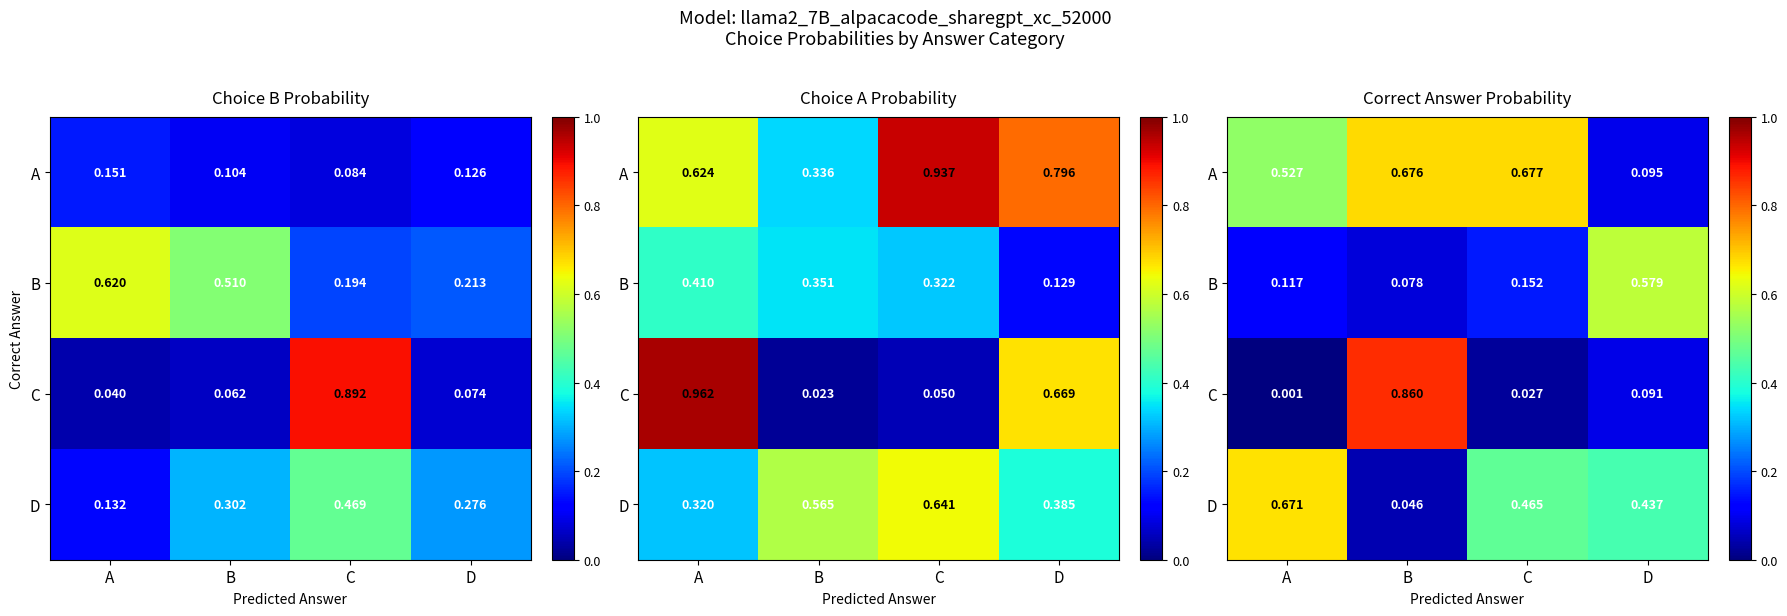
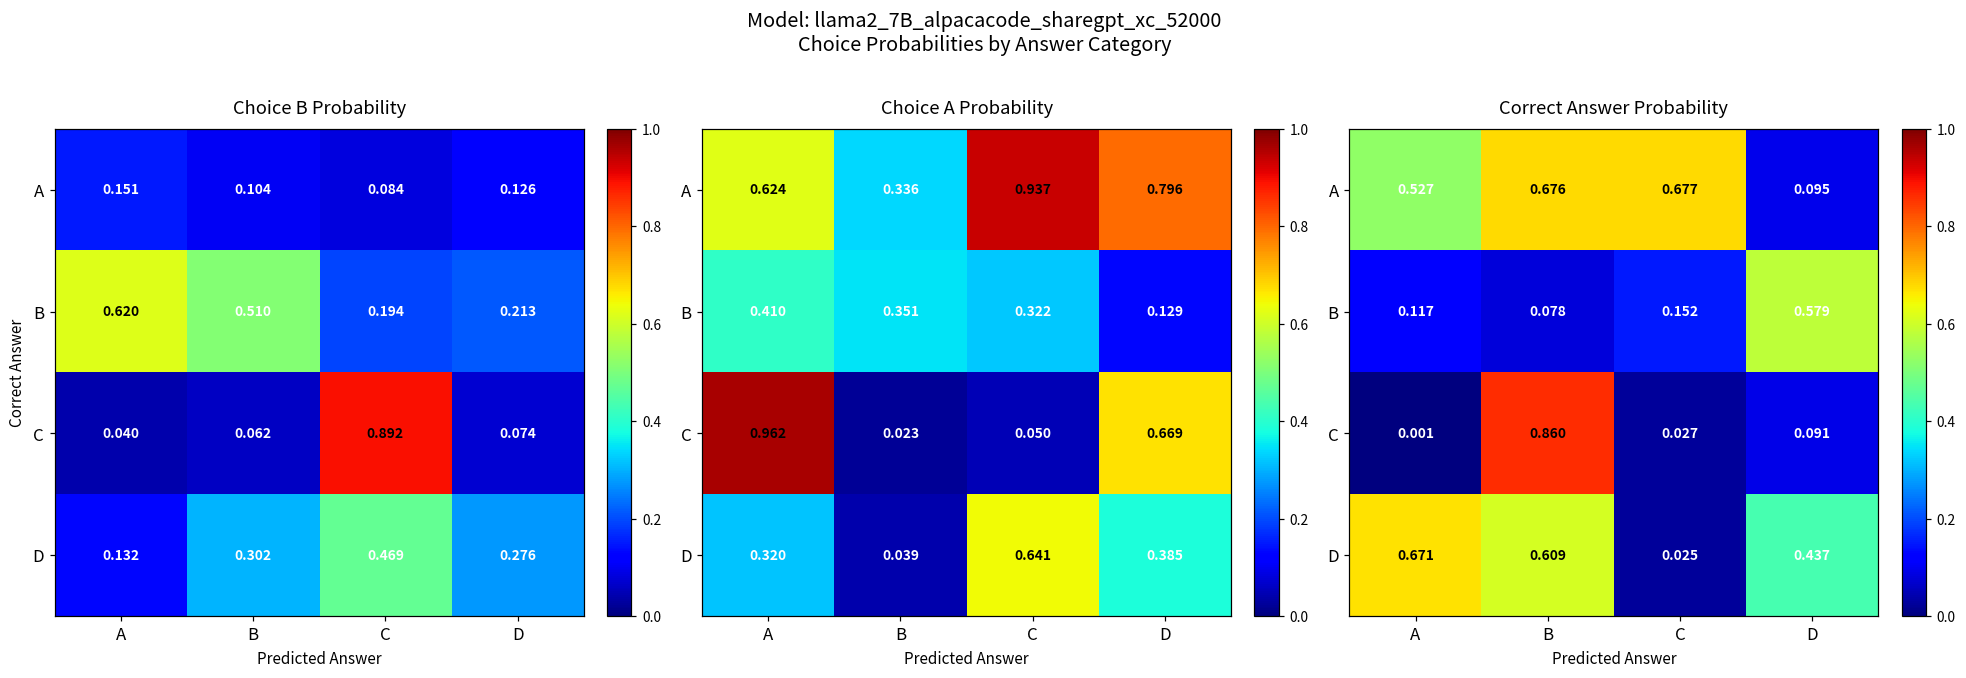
Choice A Probability, D, B: 0.565 -> 0.039
Correct Answer Probability, D, B: 0.046 -> 0.609
Correct Answer Probability, D, C: 0.465 -> 0.025
